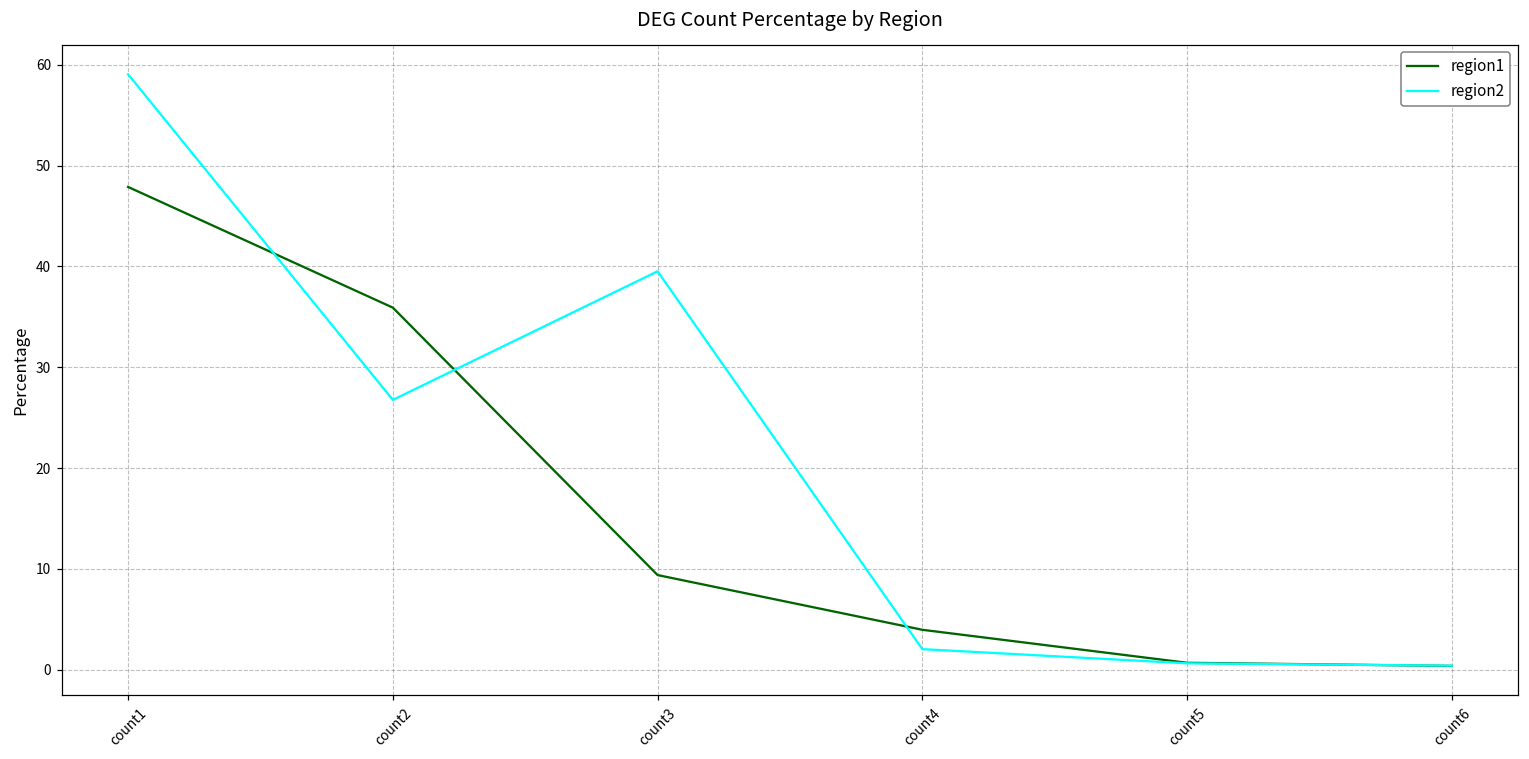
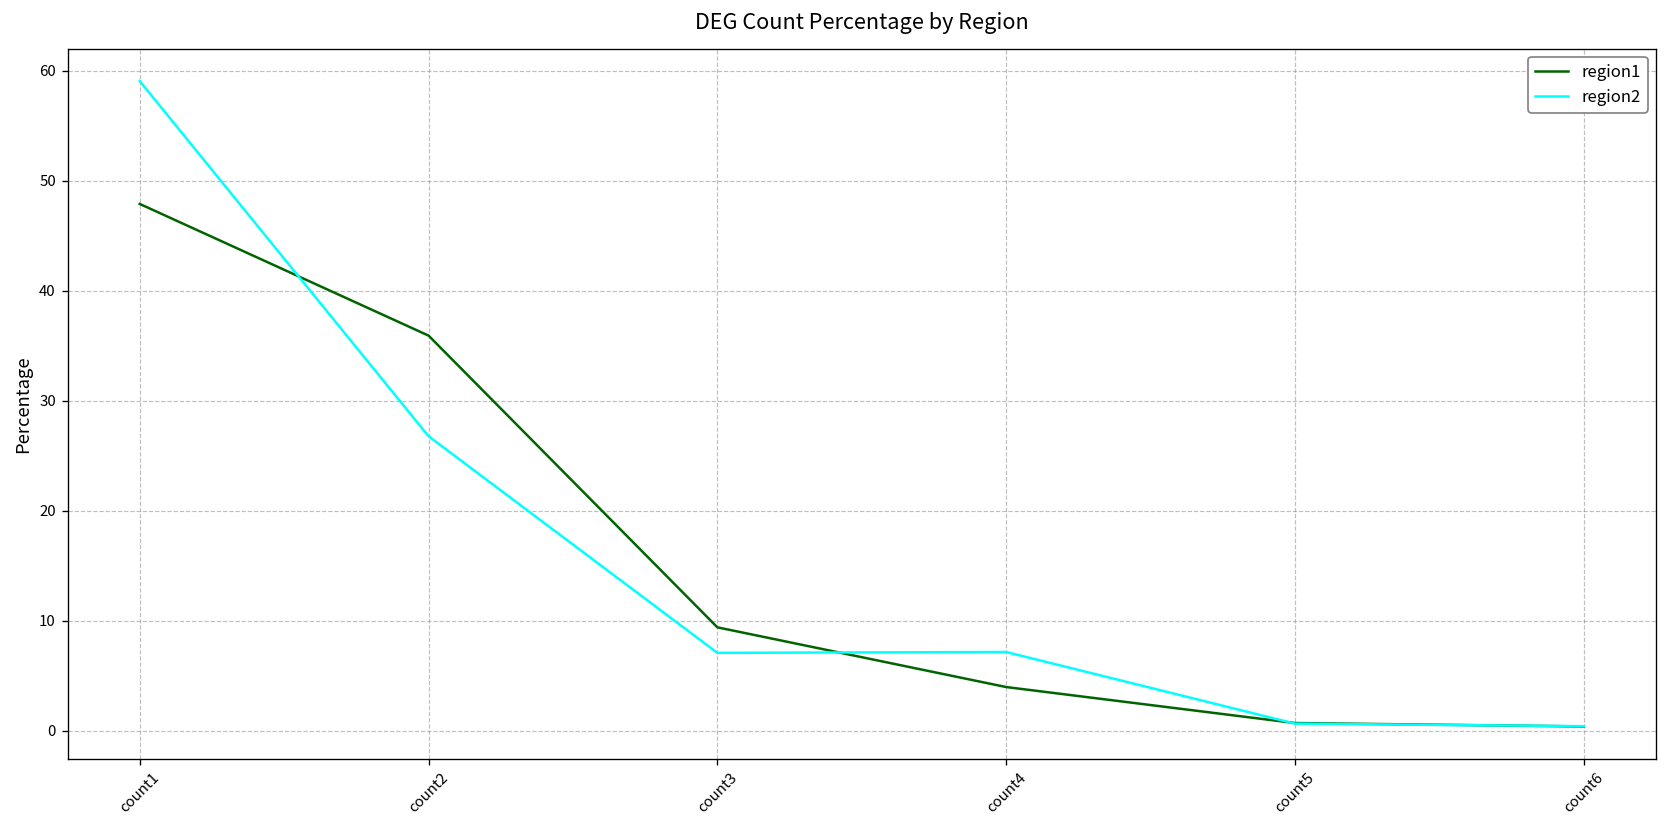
region2, count3: 40 -> 7
region2, count4: 2 -> 7
